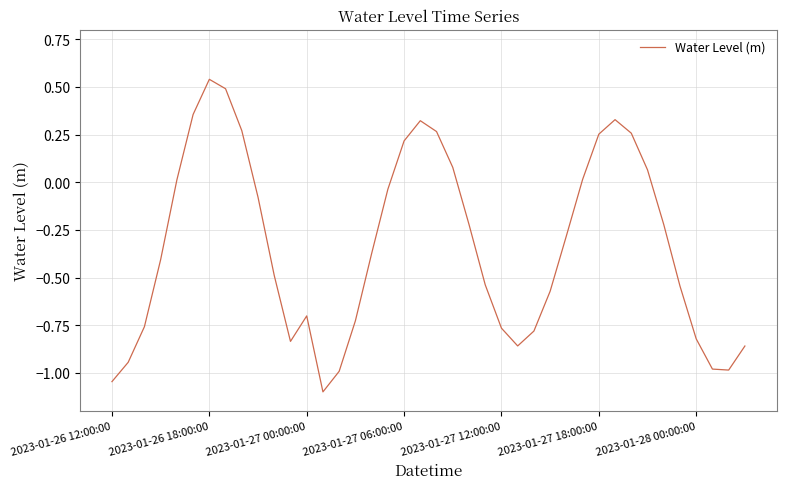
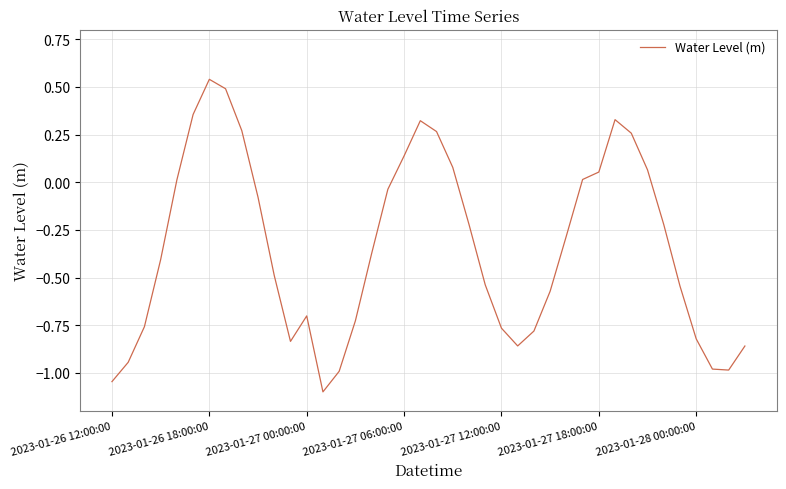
2023-01-27 06:00:00: 0.22 -> 0.14
2023-01-27 18:00:00: 0.25 -> 0.05
